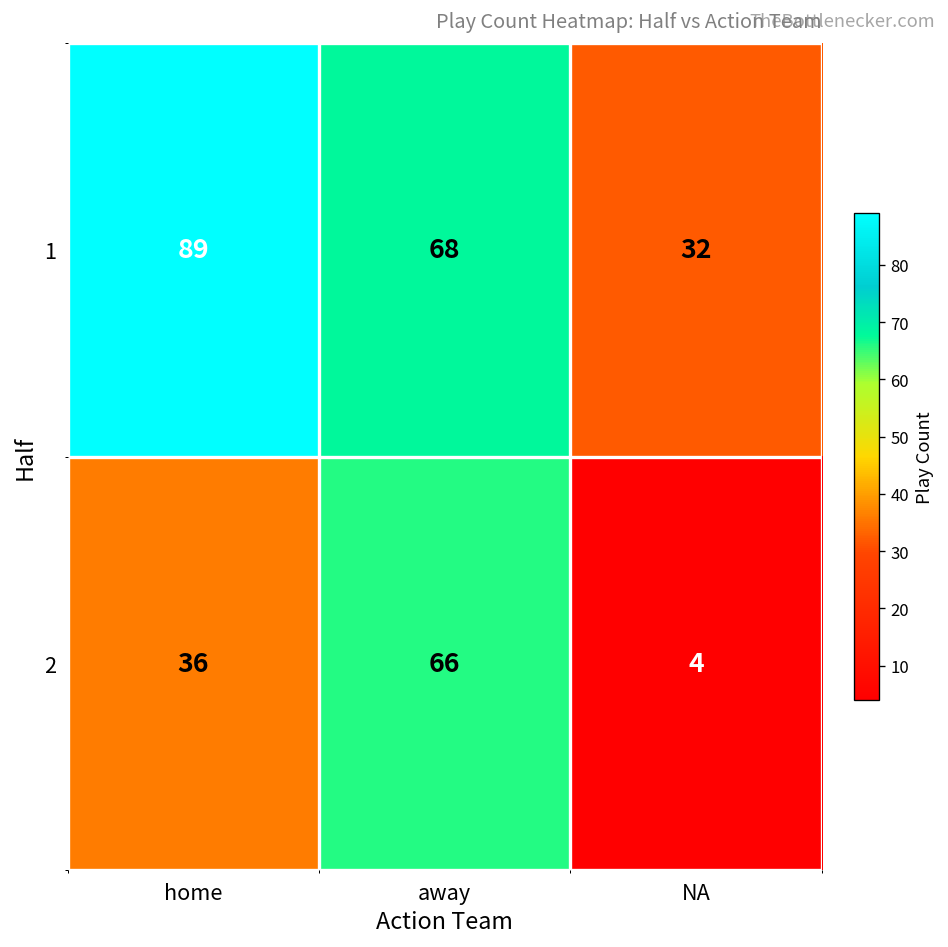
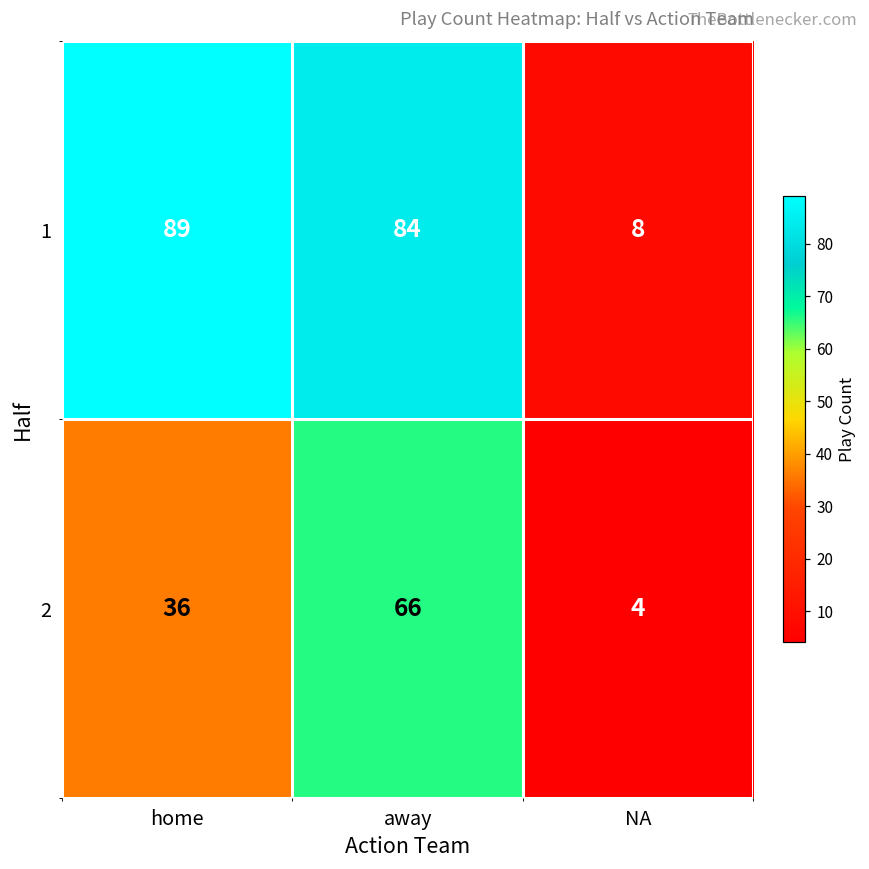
1, away: 68 -> 84
1, NA: 32 -> 8
